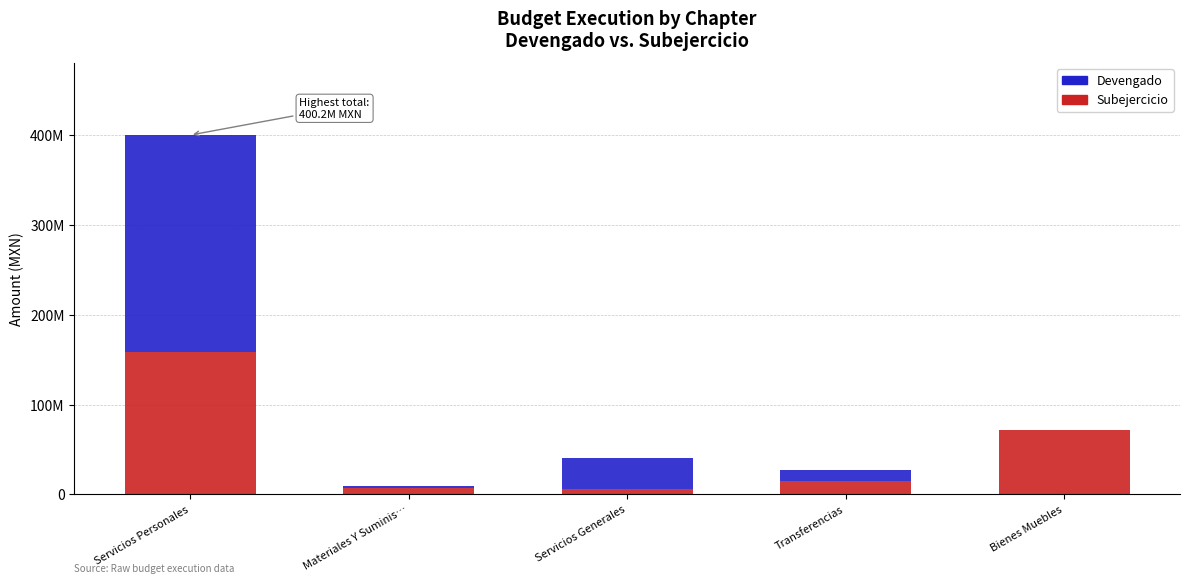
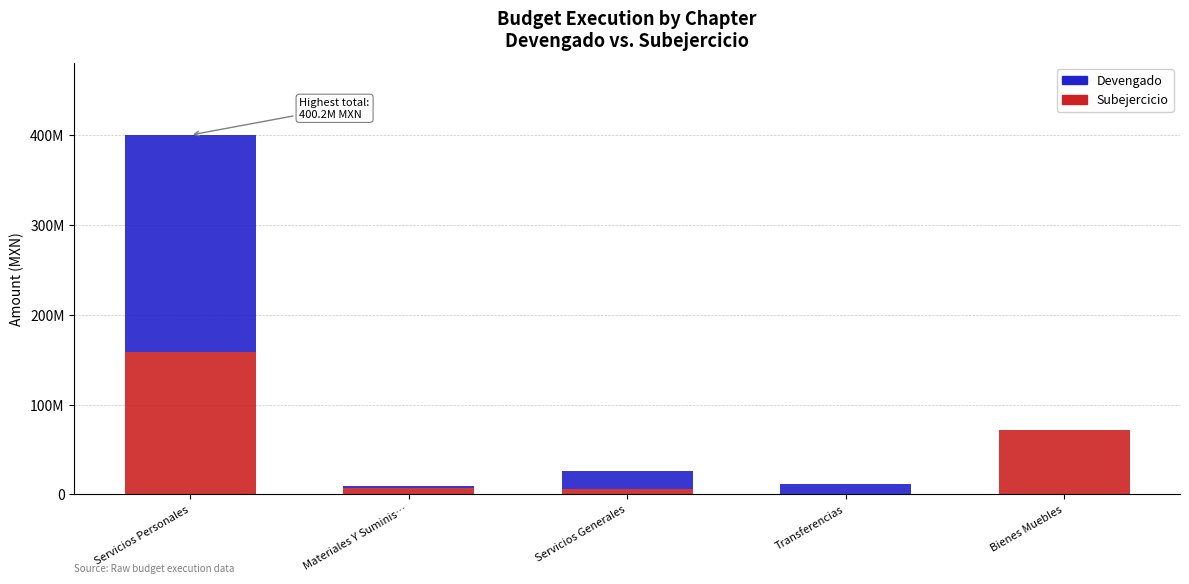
Devengado, Servicios Generales: 30000000 -> 20000000
Subejercicio, Transferencias: 20000000 -> 0
